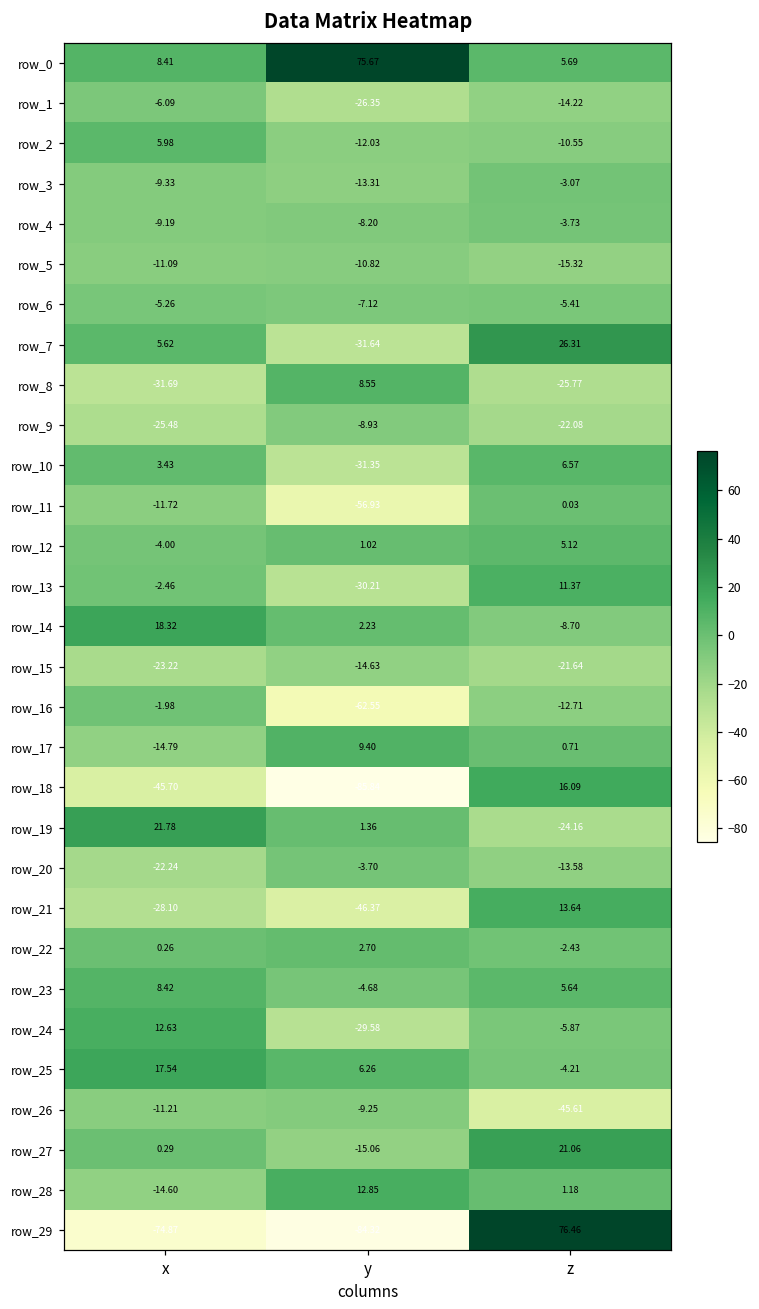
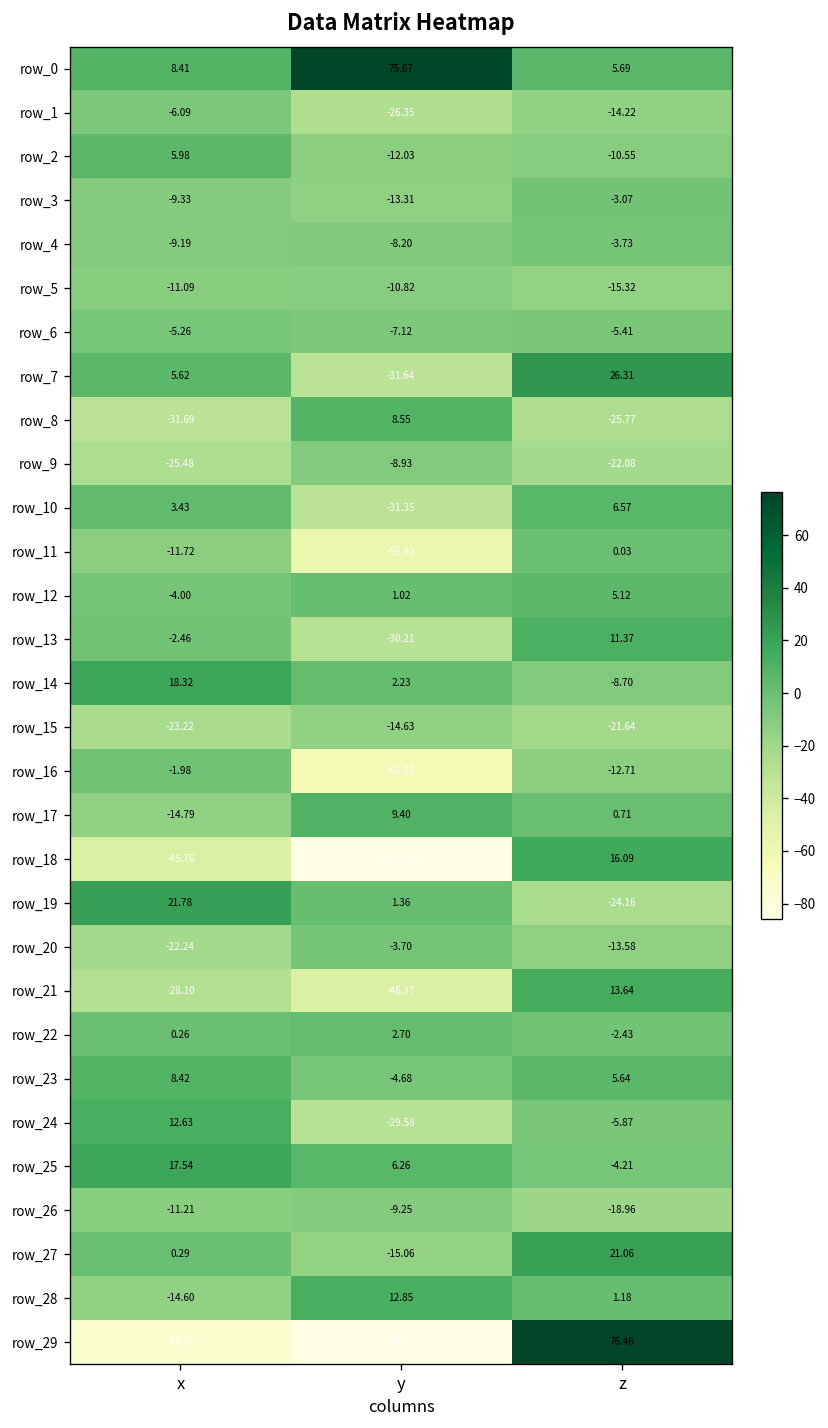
row_26, z: -45.61 -> -18.96
